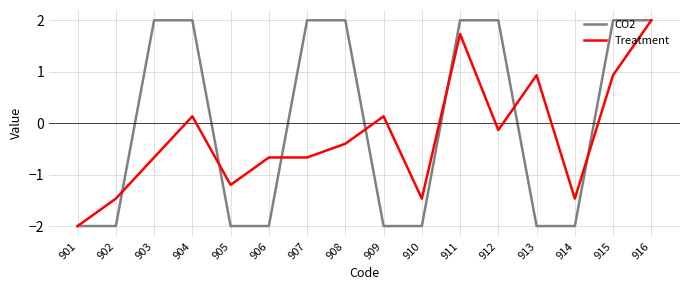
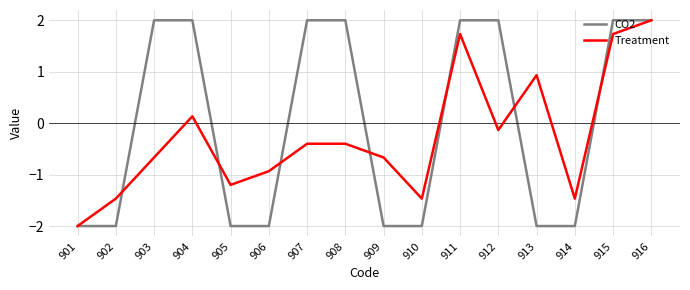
Treatment, 906: -0.7 -> -0.9
Treatment, 907: -0.7 -> -0.4
Treatment, 909: 0.1 -> -0.7
Treatment, 915: 0.9 -> 1.7
